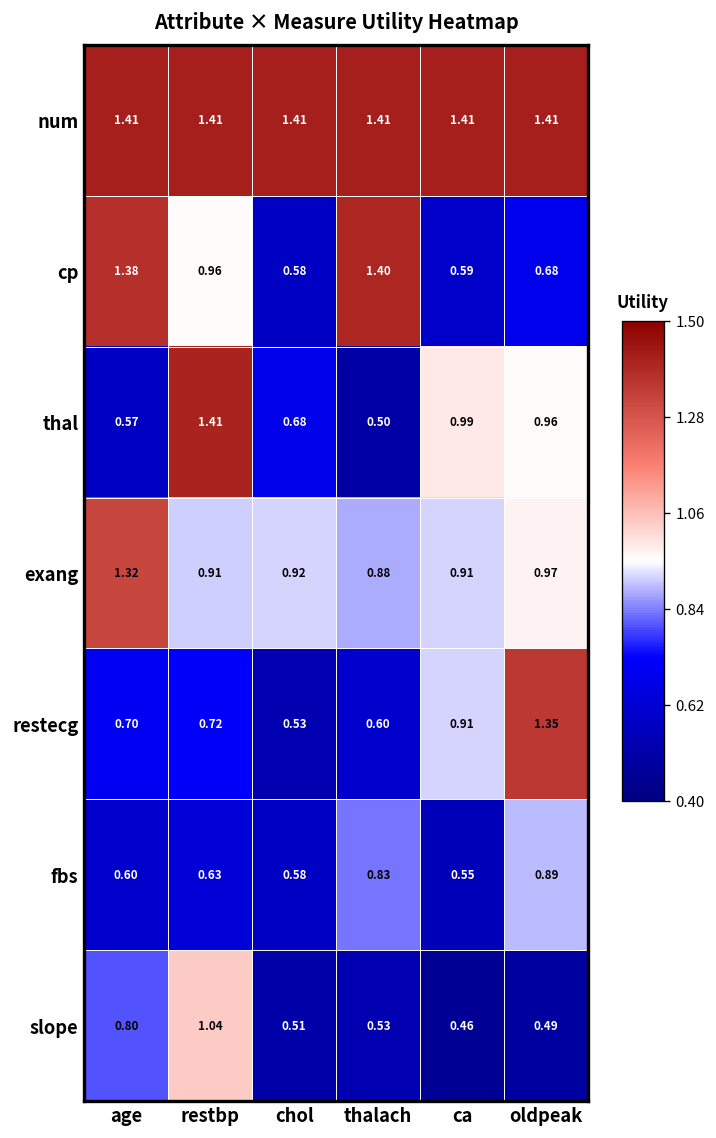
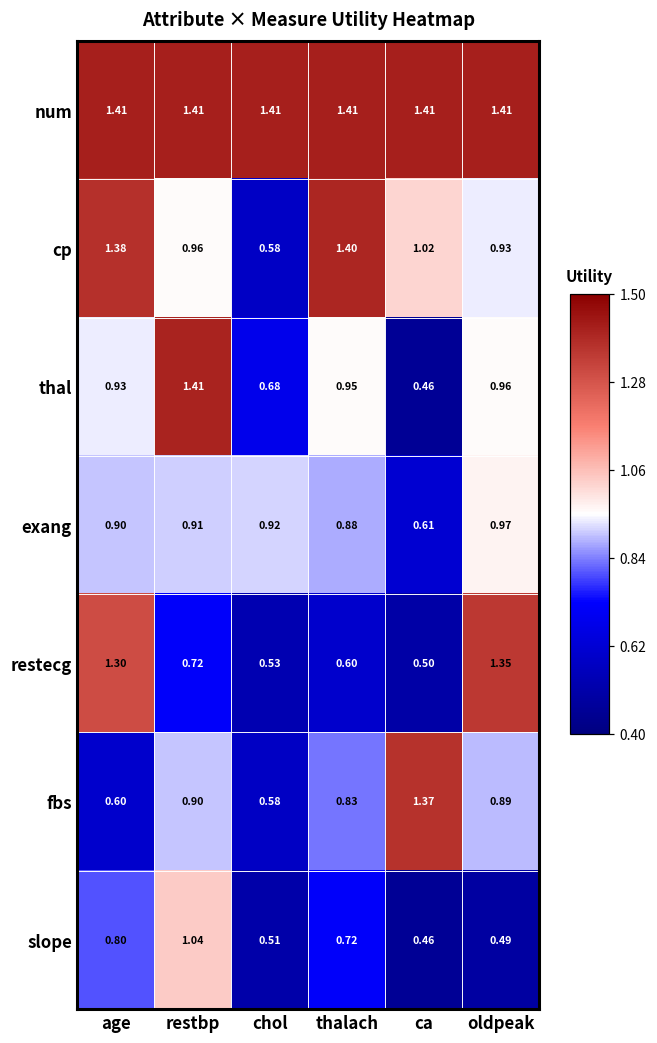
cp, ca: 0.59 -> 1.02
cp, oldpeak: 0.68 -> 0.93
thal, age: 0.57 -> 0.93
thal, thalach: 0.50 -> 0.95
thal, ca: 0.99 -> 0.46
exang, age: 1.32 -> 0.90
exang, ca: 0.91 -> 0.61
restecg, age: 0.70 -> 1.30
restecg, ca: 0.91 -> 0.50
fbs, restbp: 0.63 -> 0.90
fbs, ca: 0.55 -> 1.37
slope, thalach: 0.53 -> 0.72
